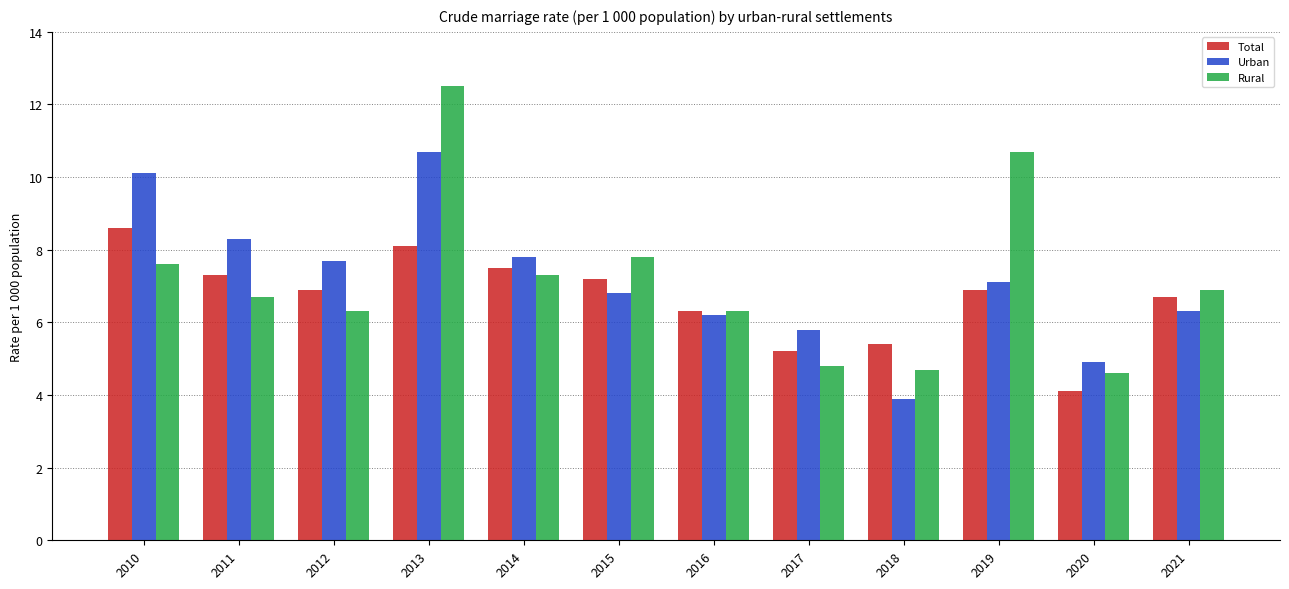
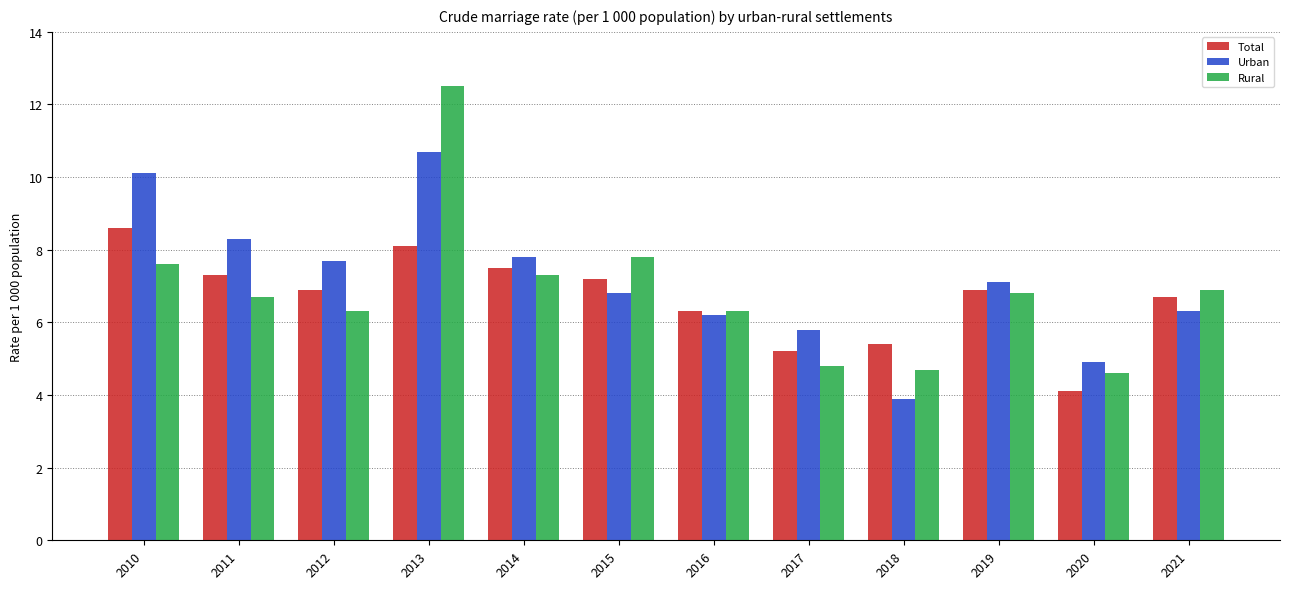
Rural, 2019: 10.7 -> 6.8
